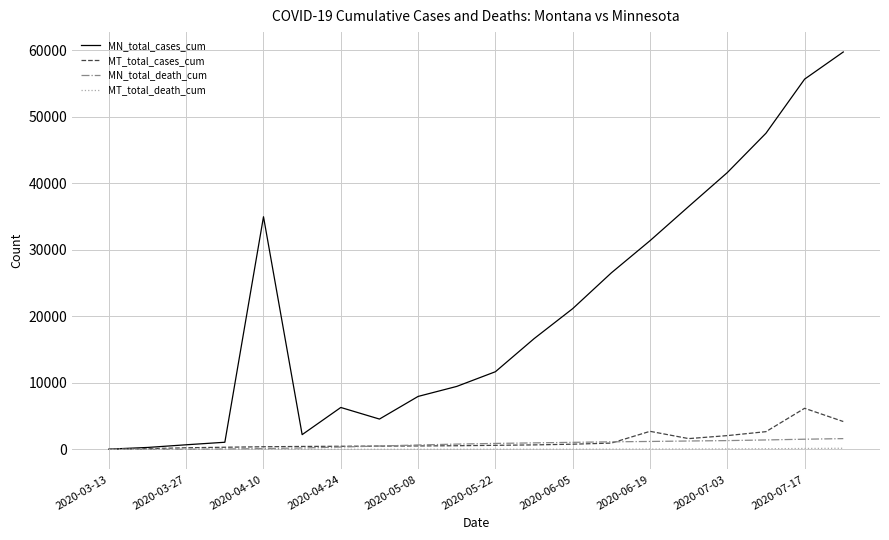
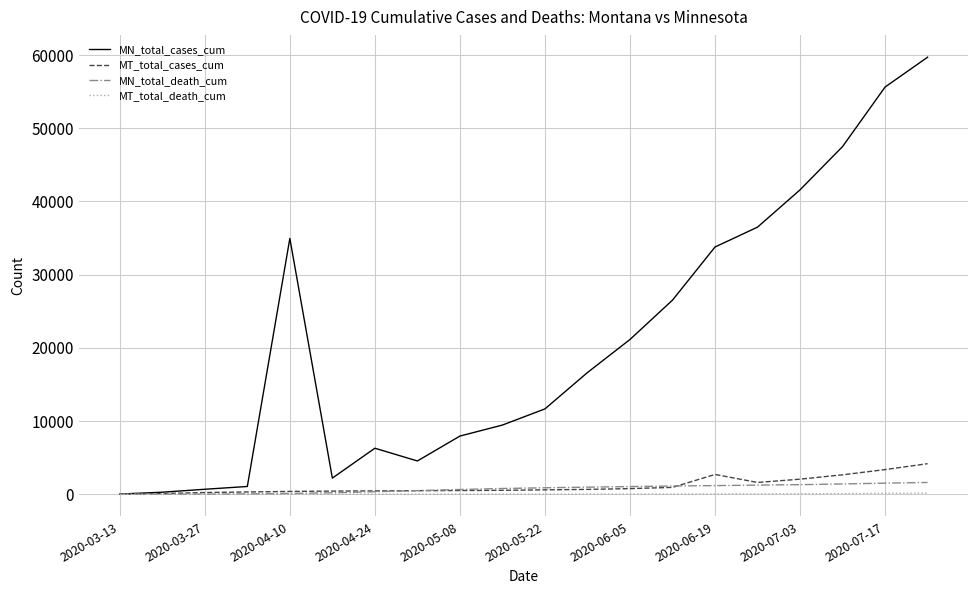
MN_total_cases_cum, 2020-06-19: 31000 -> 34000
MT_total_cases_cum, 2020-07-17: 6000 -> 3000
